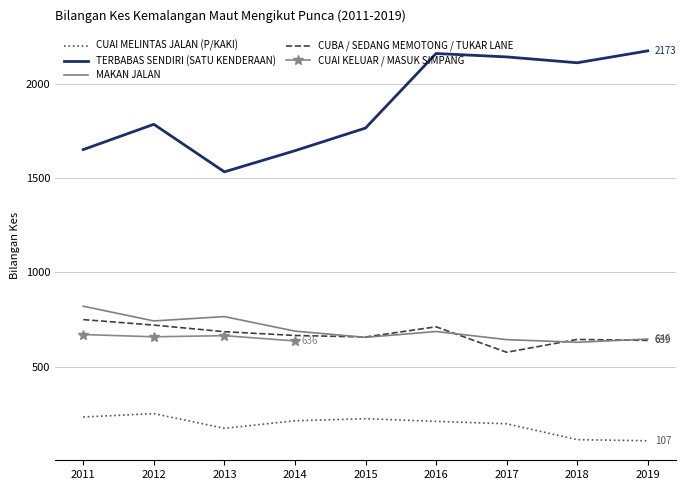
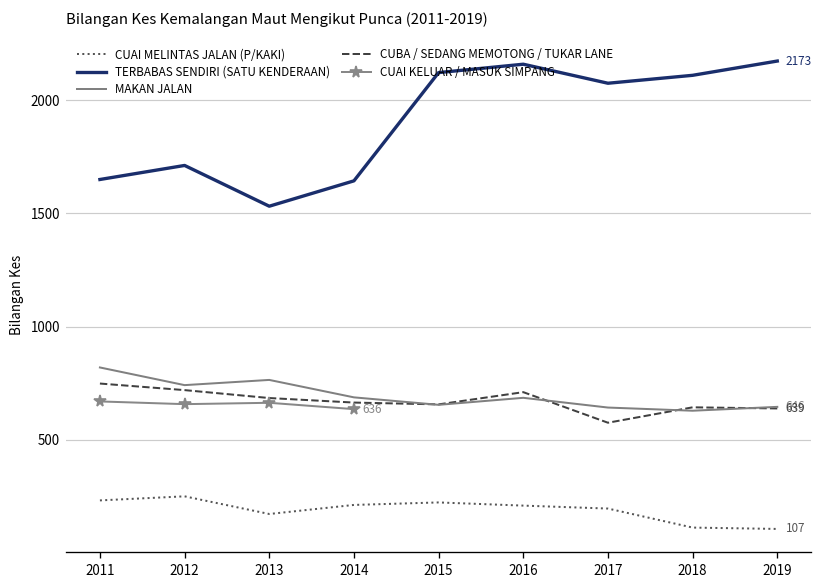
TERBABAS SENDIRI (SATU KENDERAAN), 2012: 1780 -> 1710
TERBABAS SENDIRI (SATU KENDERAAN), 2015: 1760 -> 2120
TERBABAS SENDIRI (SATU KENDERAAN), 2017: 2140 -> 2080
